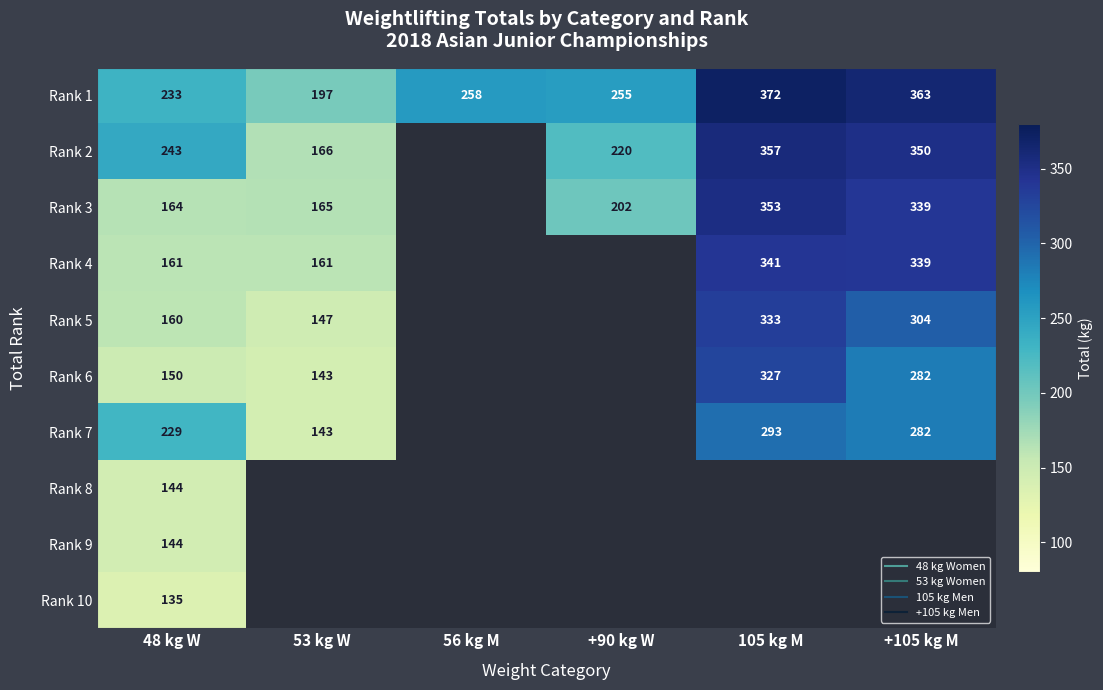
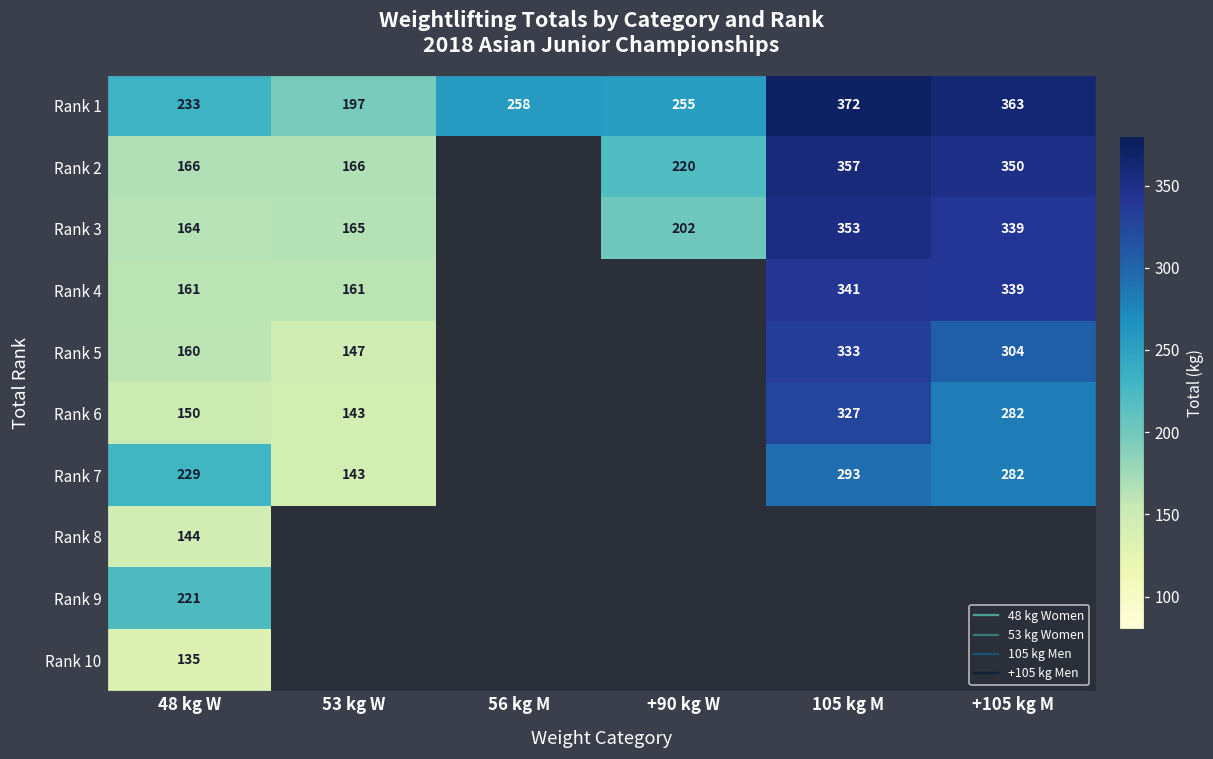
Rank 2, 48 kg W: 243 -> 166
Rank 9, 48 kg W: 144 -> 221
